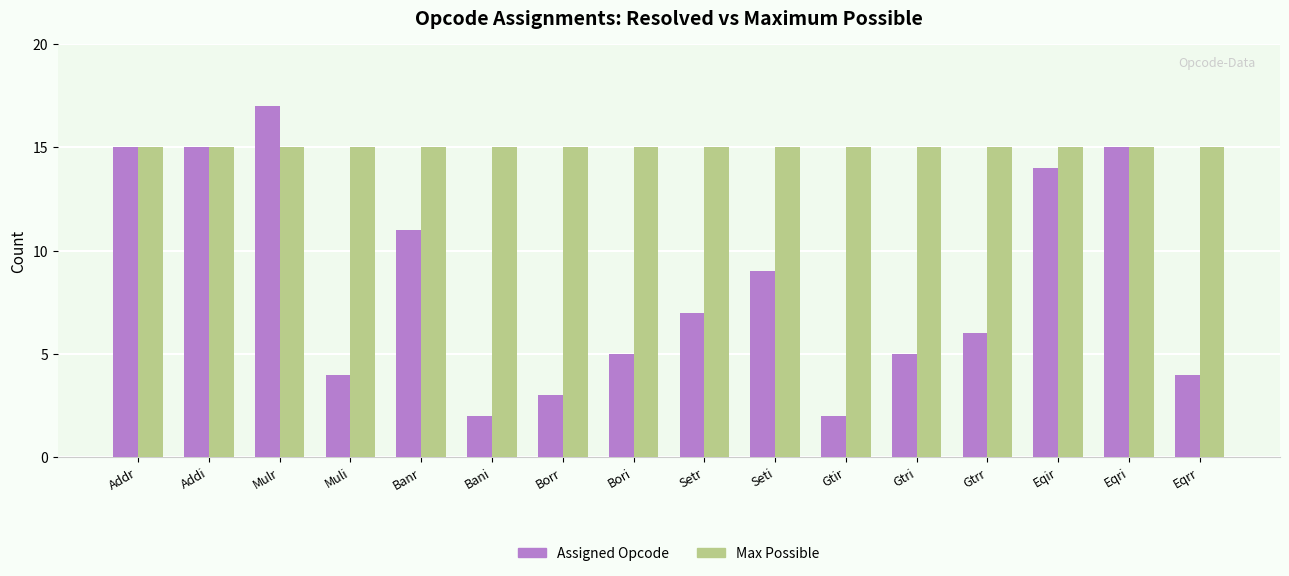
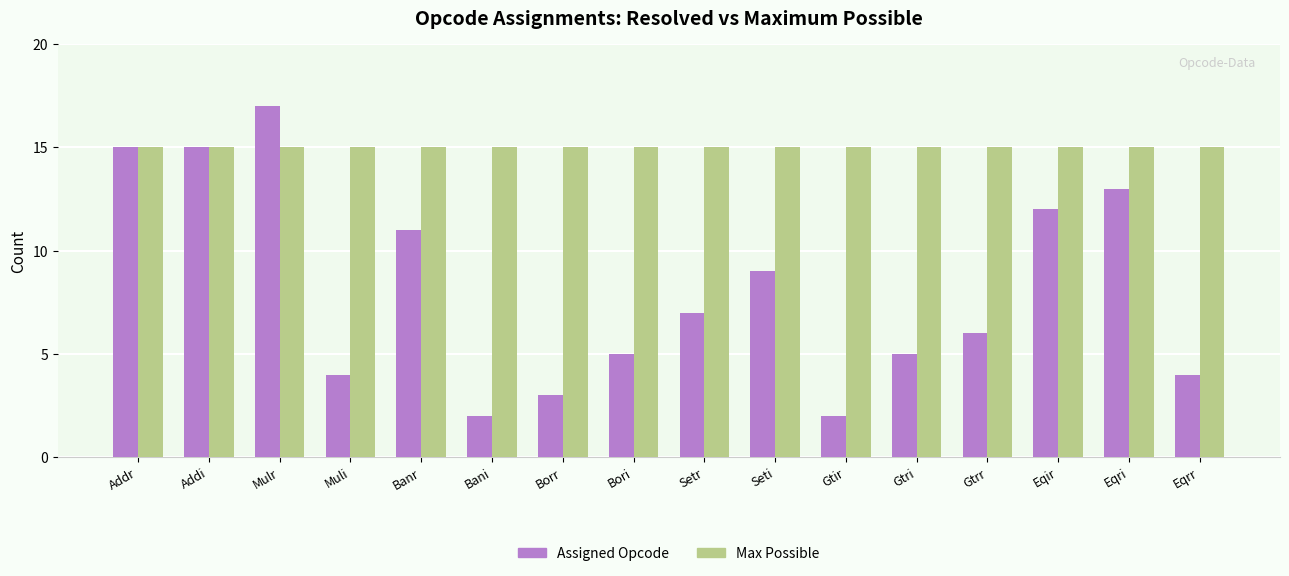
Assigned Opcode, Eqir: 14 -> 12
Assigned Opcode, Eqri: 15 -> 13
